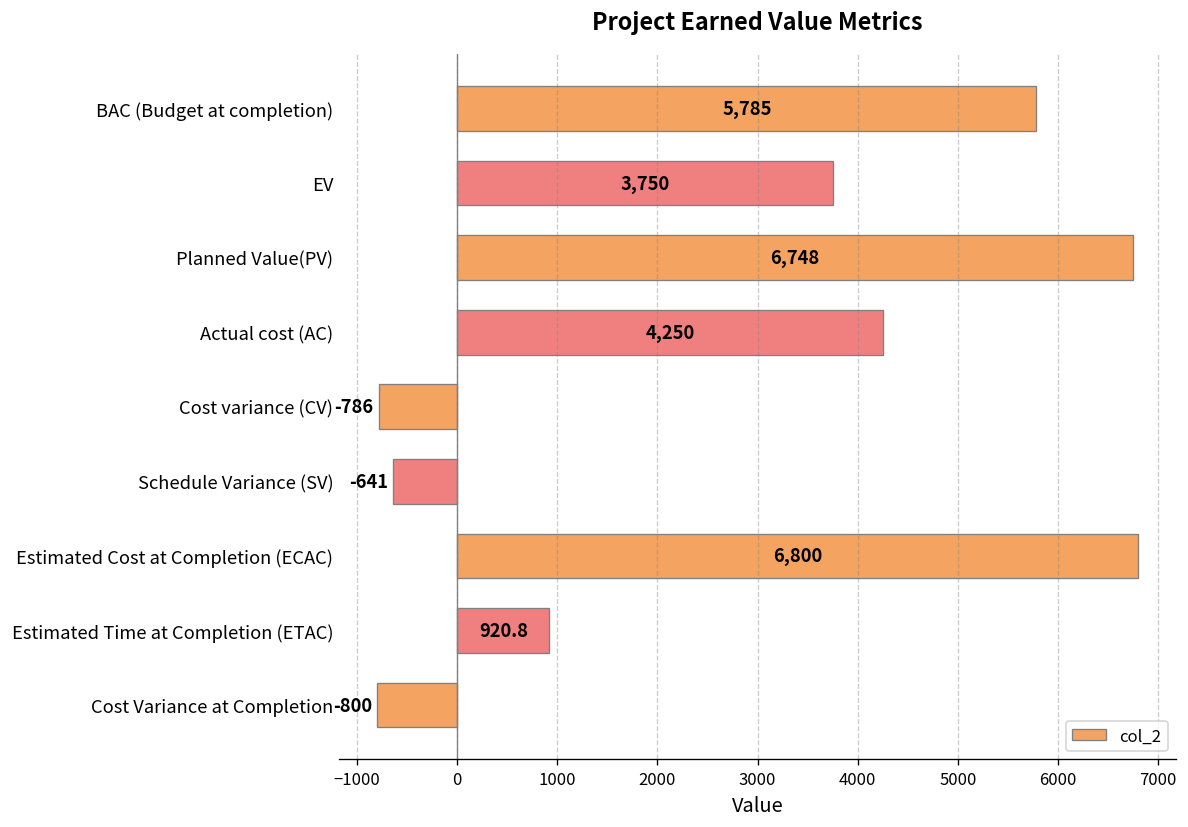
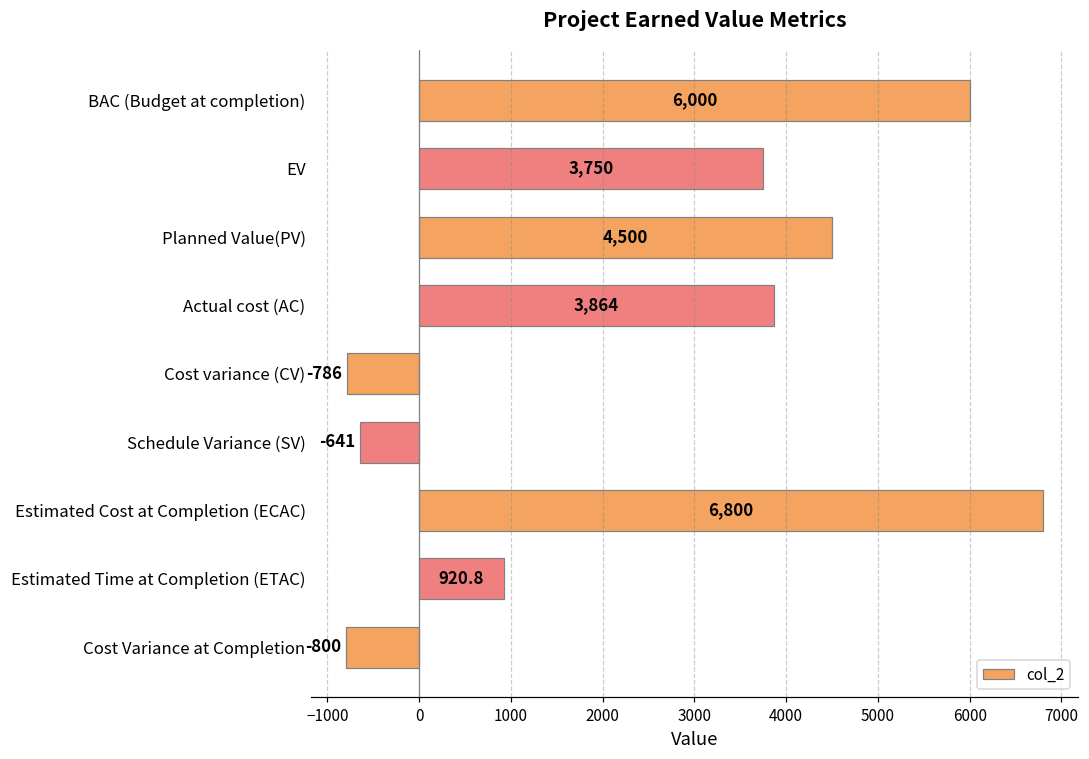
BAC (Budget at completion): 5,785 -> 6,000
Planned Value(PV): 6,748 -> 4,500
Actual cost (AC): 4,250 -> 3,864
